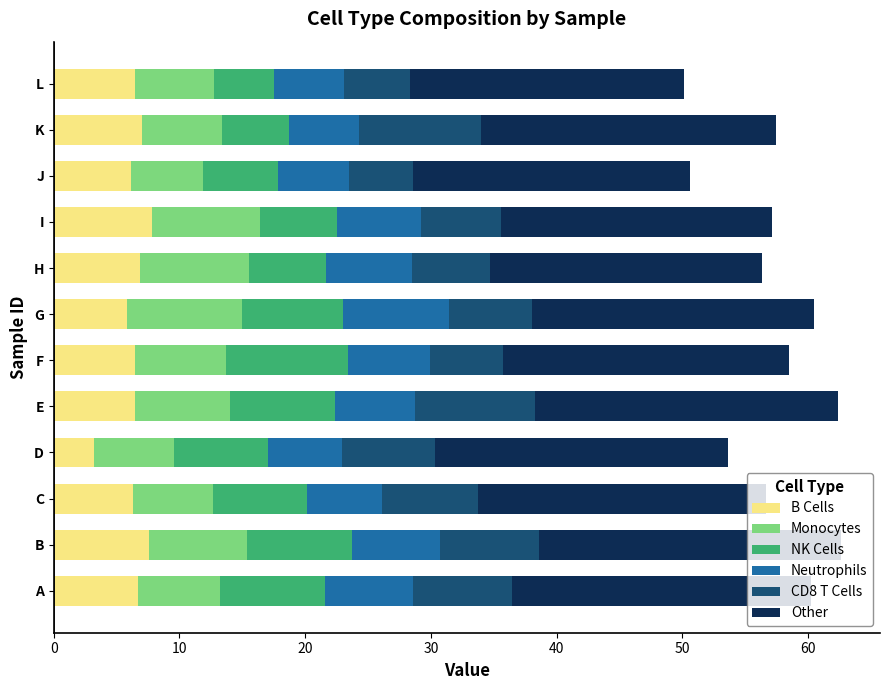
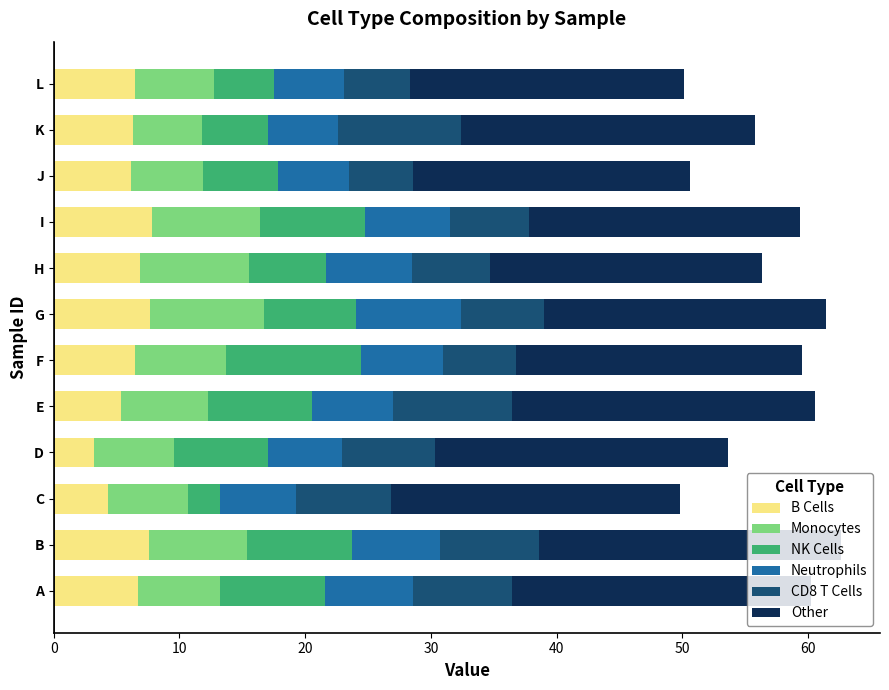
B Cells, K: 7.0 -> 6.3
Monocytes, K: 6.4 -> 5.5
NK Cells, I: 6.2 -> 8.4
B Cells, G: 5.9 -> 7.6
NK Cells, G: 8.0 -> 7.3
NK Cells, F: 9.7 -> 10.7
B Cells, E: 6.5 -> 5.3
Monocytes, E: 7.6 -> 6.9
B Cells, C: 6.3 -> 4.3
NK Cells, C: 7.5 -> 2.5
